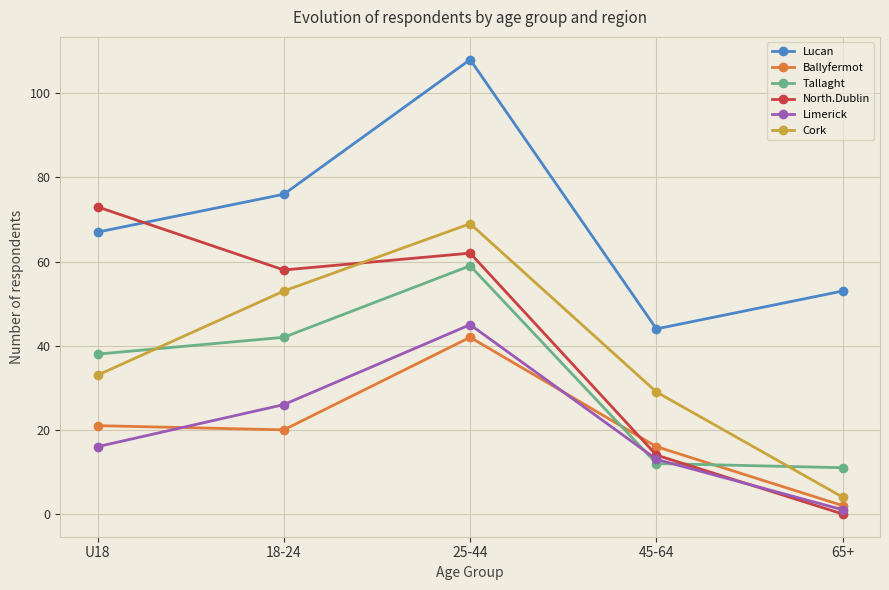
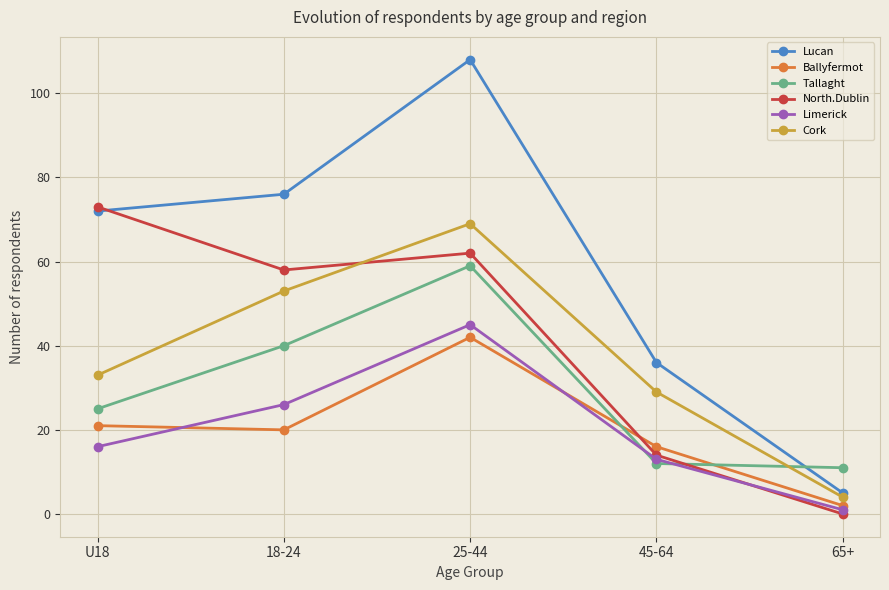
Lucan, U18: 67 -> 72
Tallaght, U18: 38 -> 25
Tallaght, 18-24: 42 -> 40
Lucan, 45-64: 44 -> 36
Lucan, 65+: 53 -> 5
